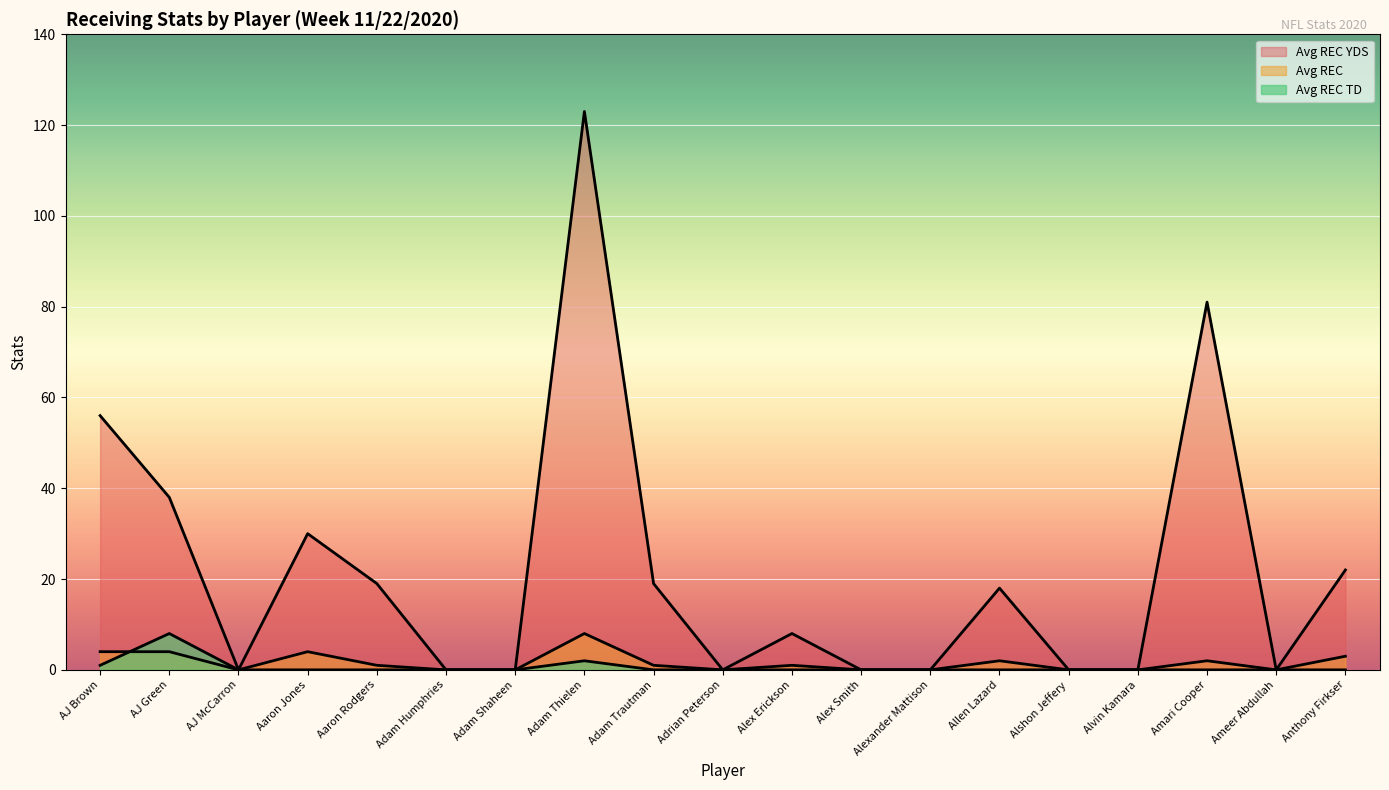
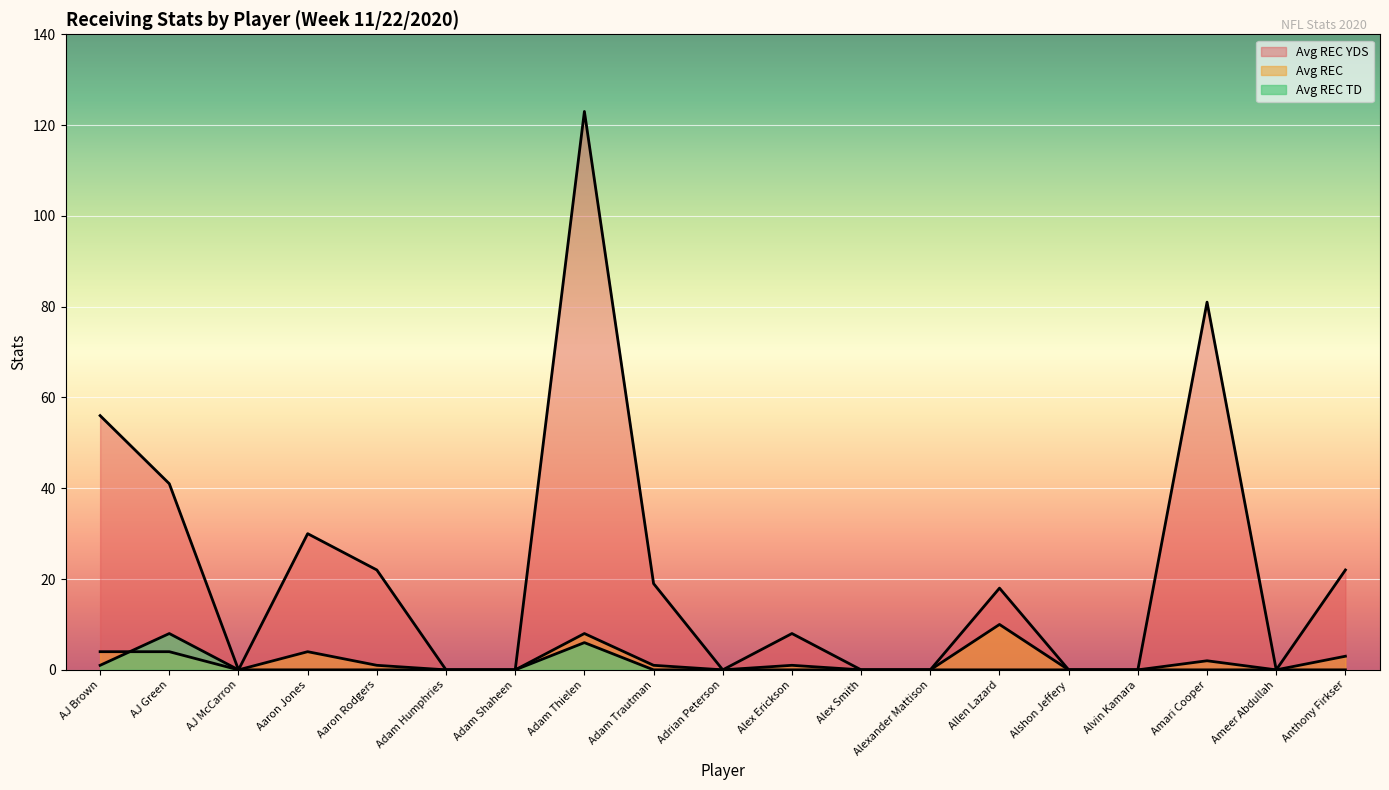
Avg REC YDS, AJ Green: 38 -> 41
Avg REC YDS, Aaron Rodgers: 19 -> 22
Avg REC TD, Adam Thielen: 2 -> 6
Avg REC, Allen Lazard: 2 -> 10
